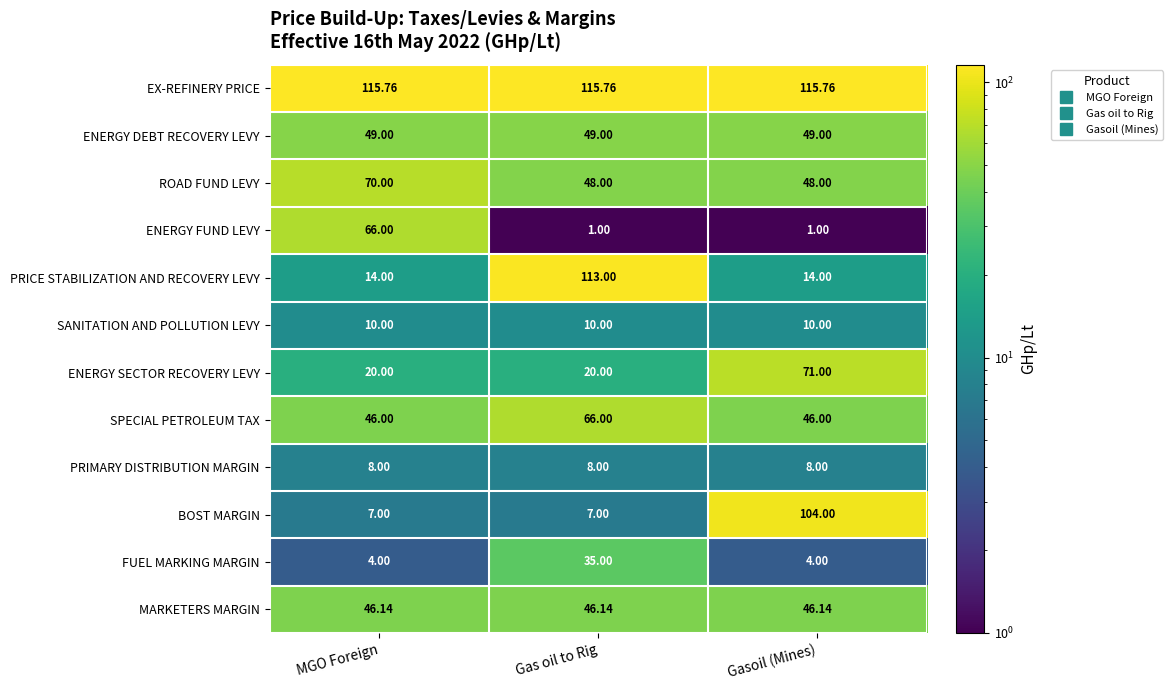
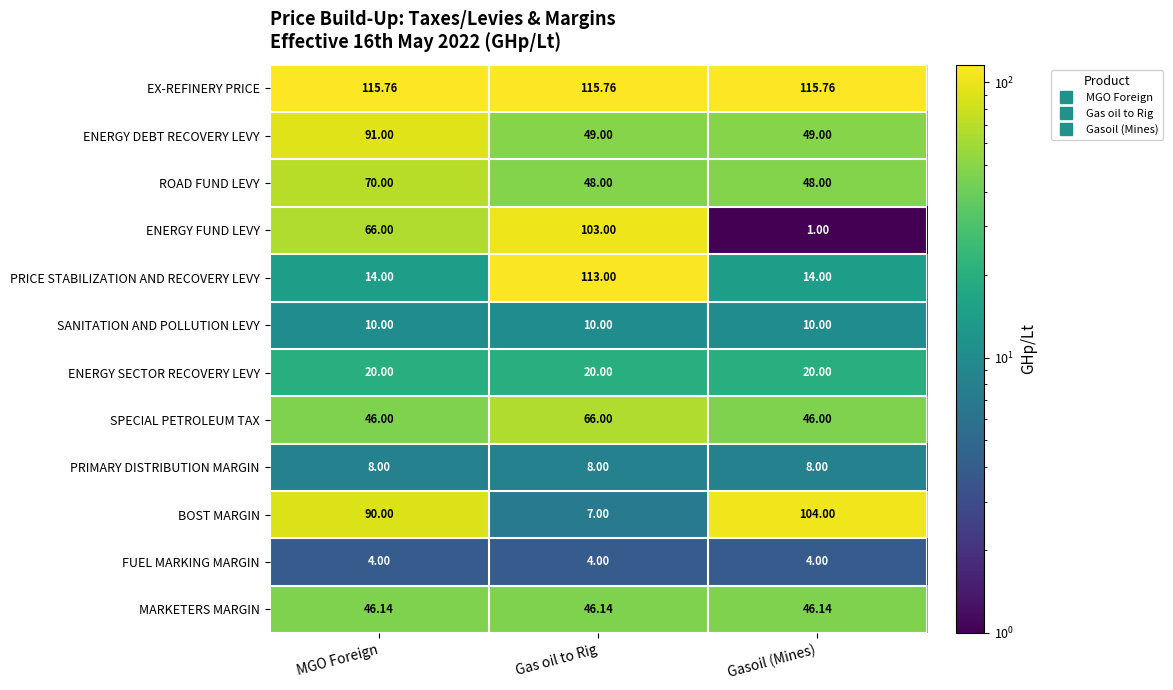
ENERGY DEBT RECOVERY LEVY, MGO Foreign: 49.00 -> 91.00
ENERGY FUND LEVY, Gas oil to Rig: 1.00 -> 103.00
ENERGY SECTOR RECOVERY LEVY, Gasoil (Mines): 71.00 -> 20.00
BOST MARGIN, MGO Foreign: 7.00 -> 90.00
FUEL MARKING MARGIN, Gas oil to Rig: 35.00 -> 4.00
